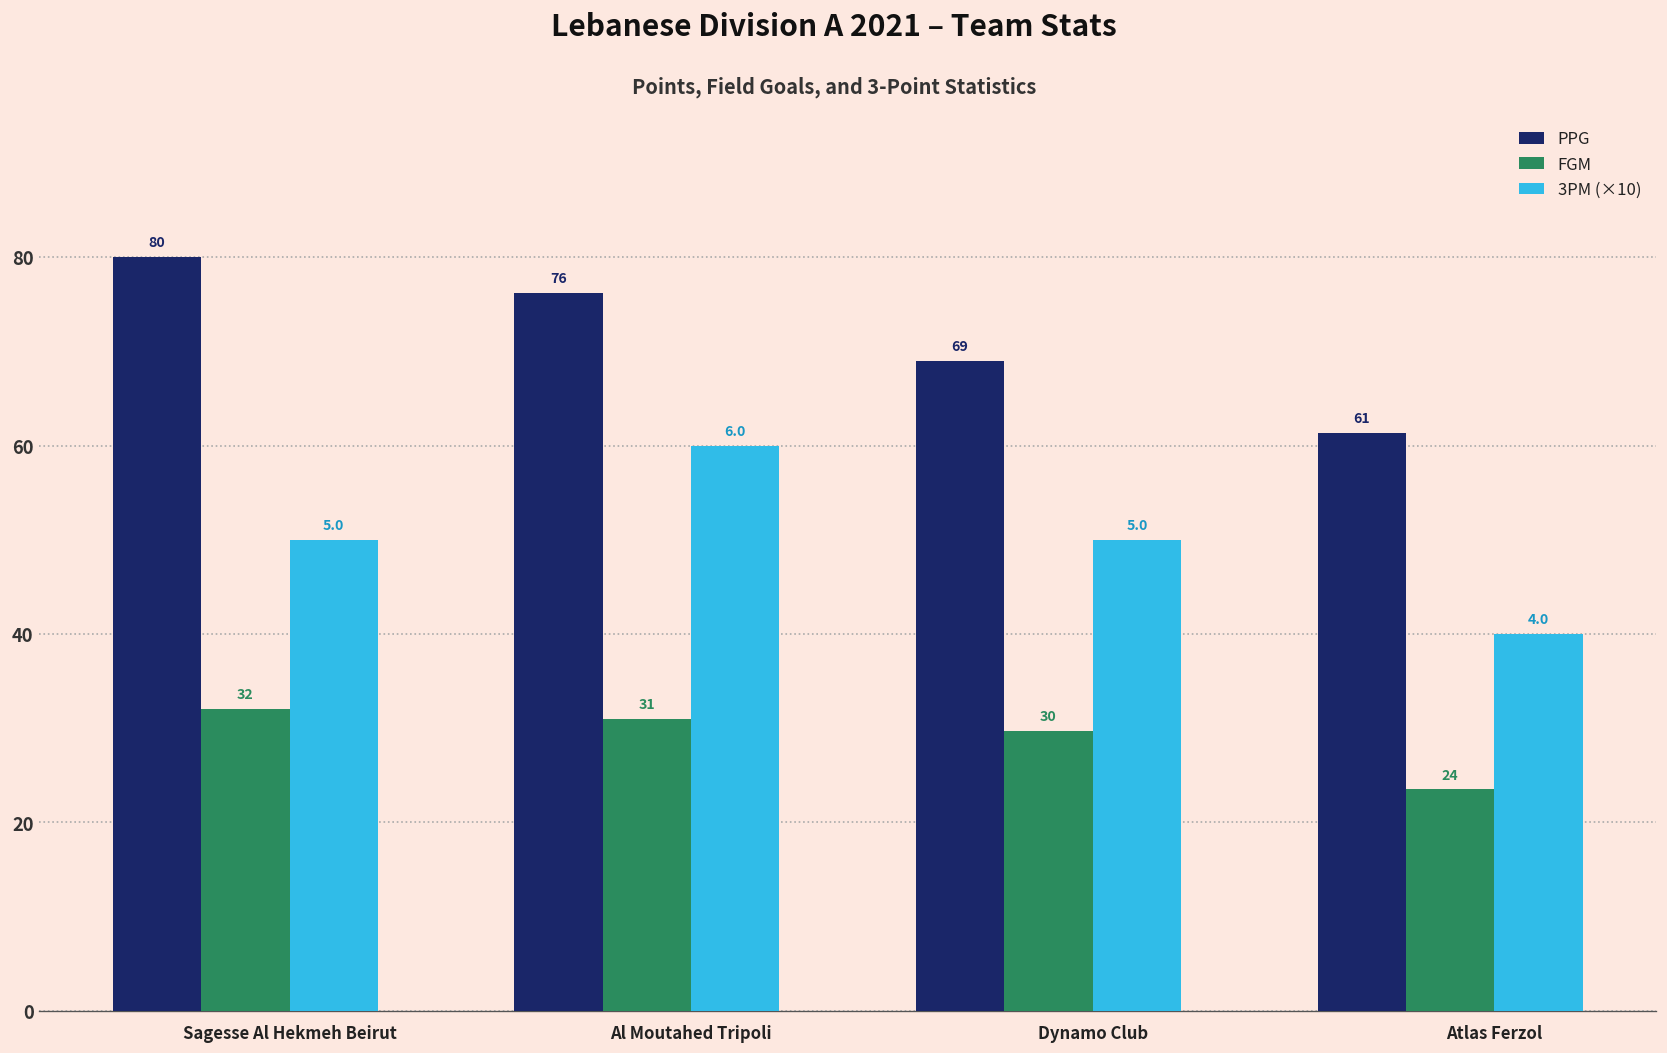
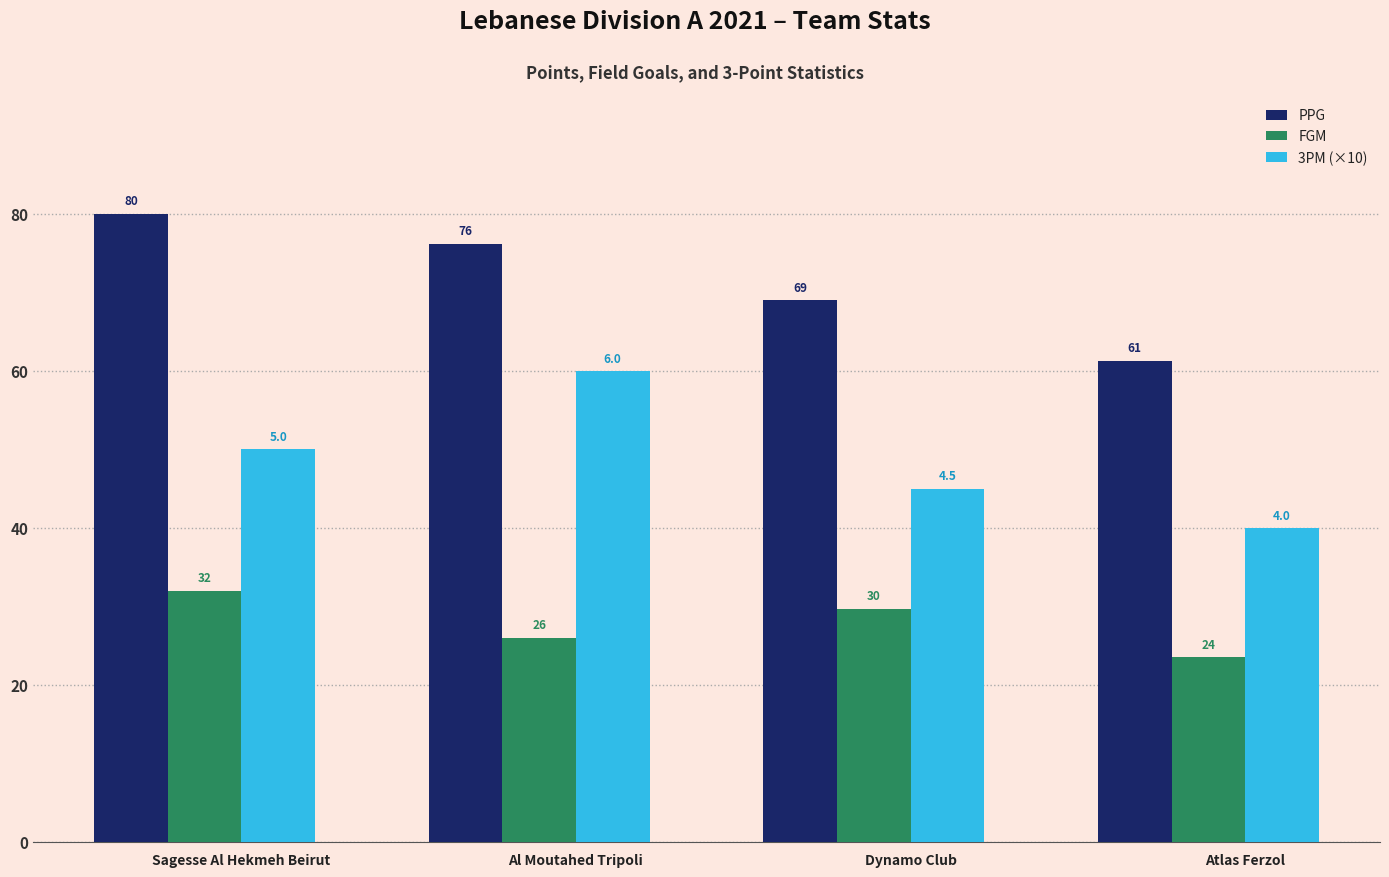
FGM, Al Moutahed Tripoli: 31 -> 26
3PM (×10), Dynamo Club: 5.0 -> 4.5
